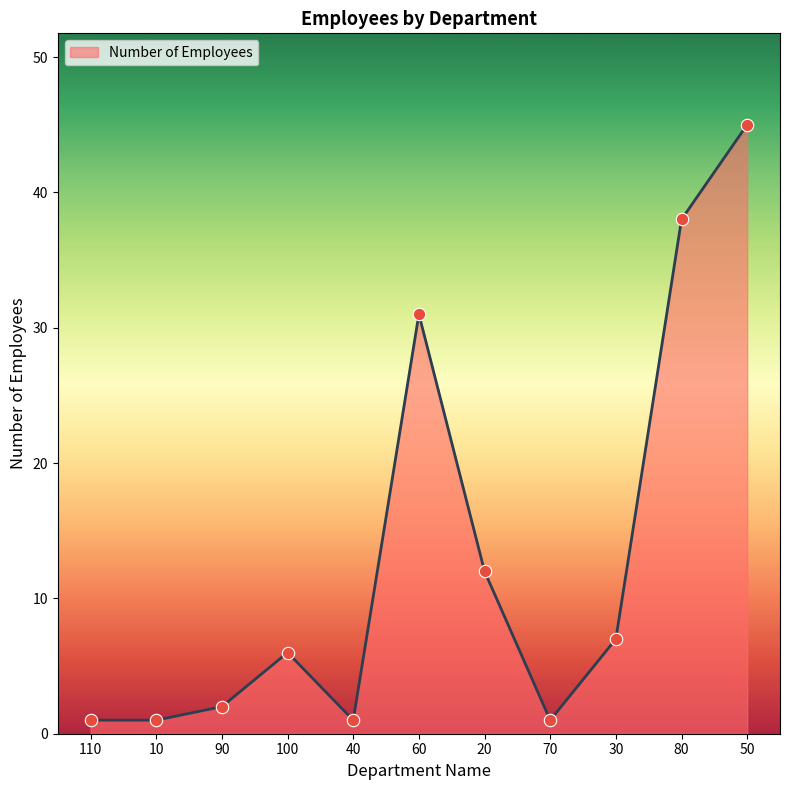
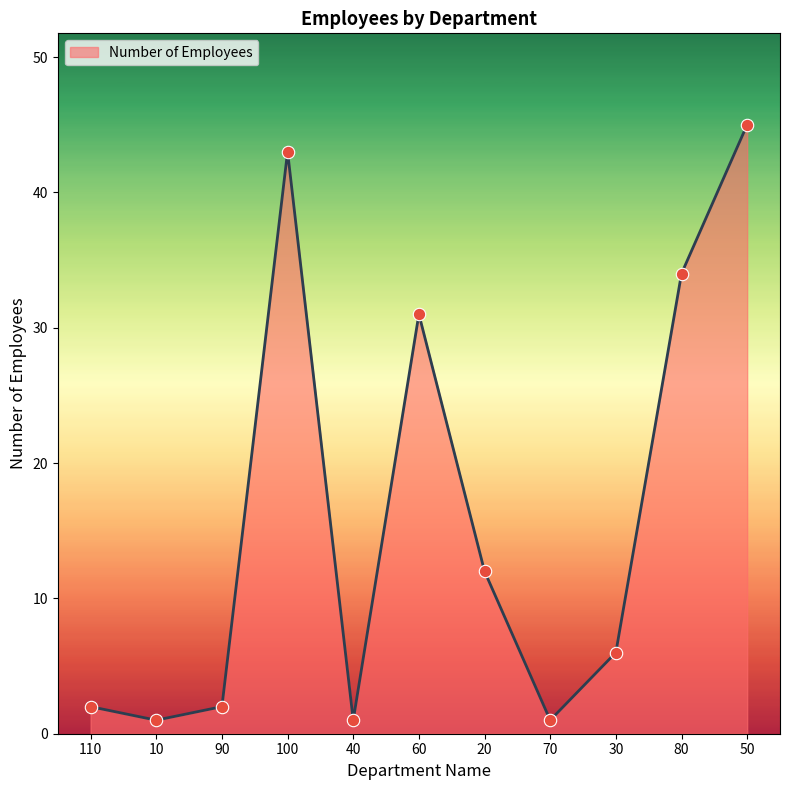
110: 1 -> 2
100: 6 -> 43
30: 7 -> 6
80: 38 -> 34
